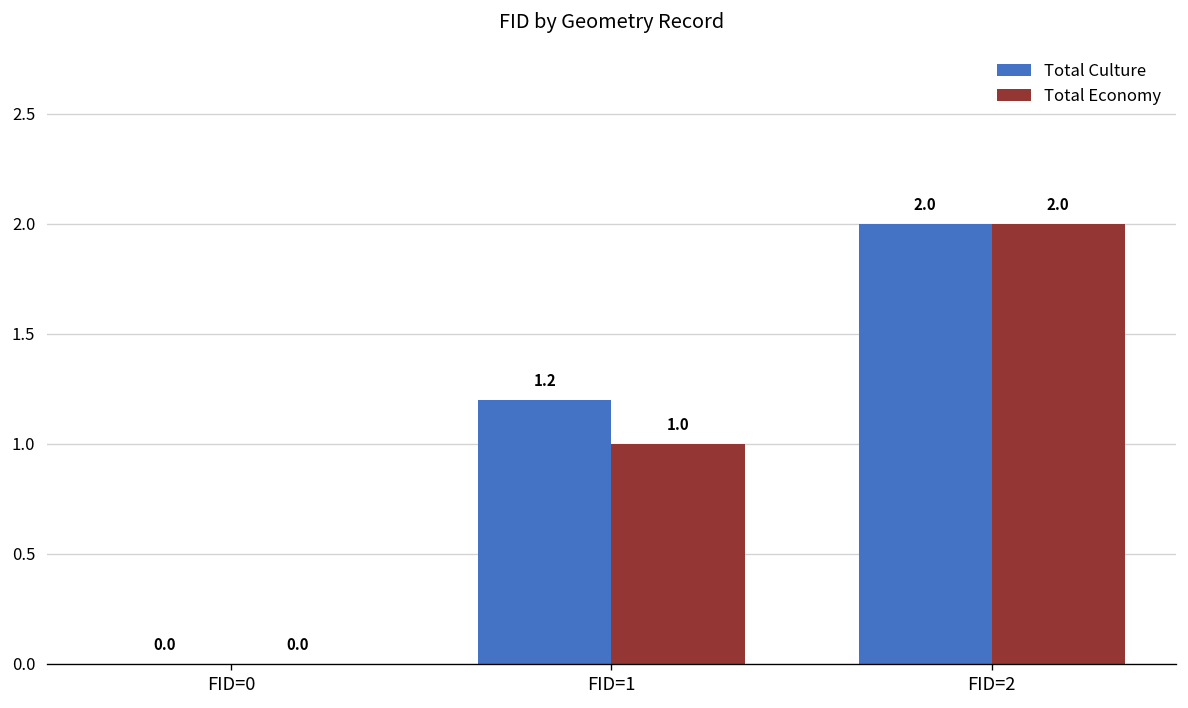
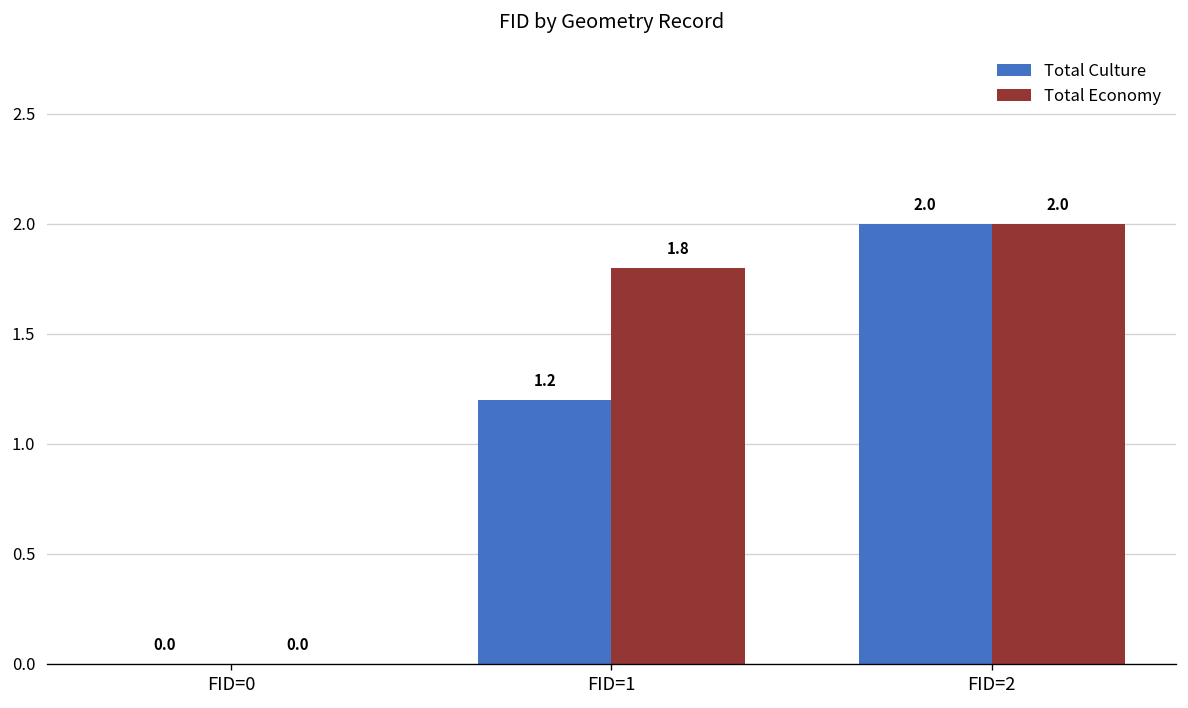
Total Economy, FID=1: 1.0 -> 1.8
